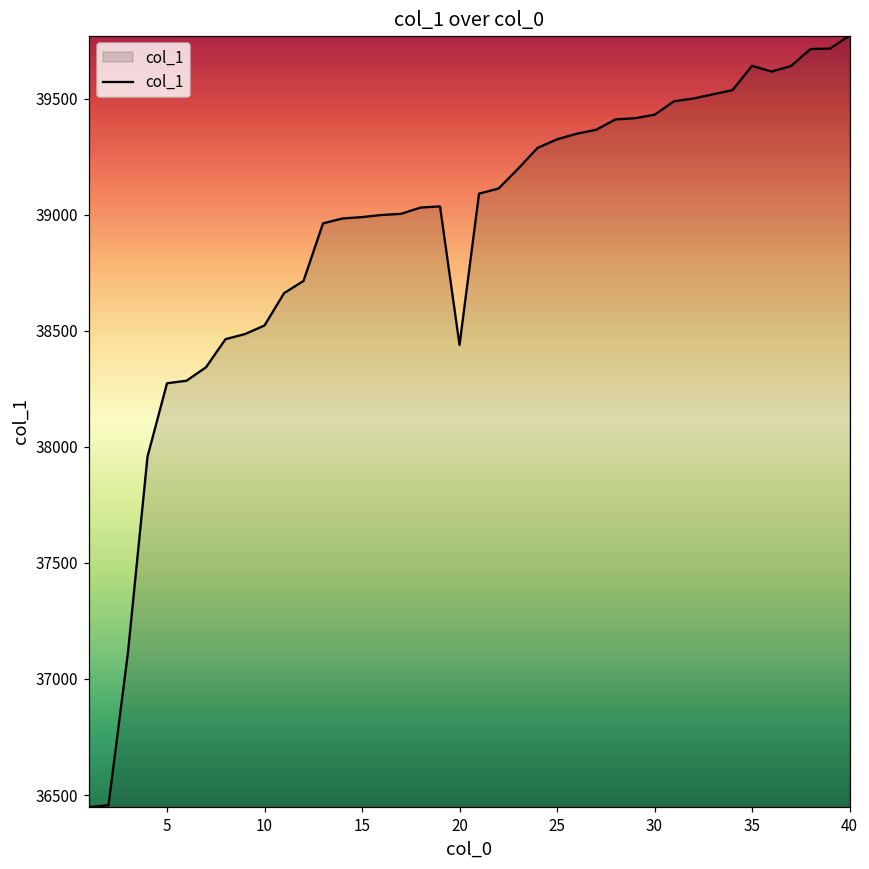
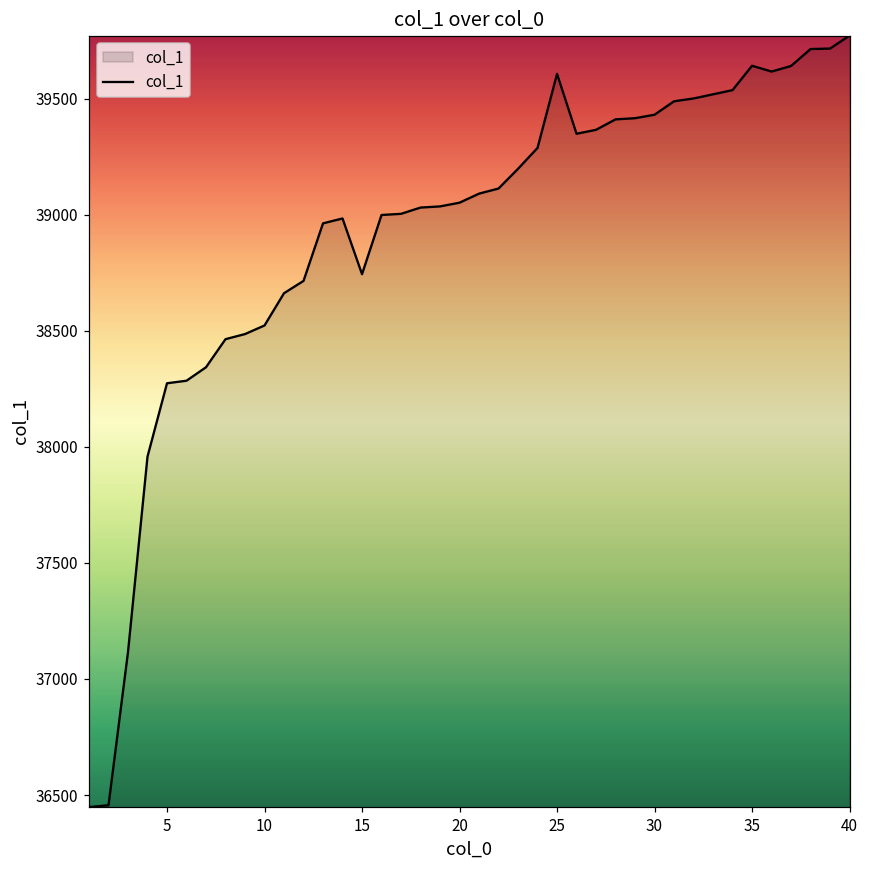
15: 38990 -> 38740
20: 38440 -> 39050
25: 39330 -> 39610
